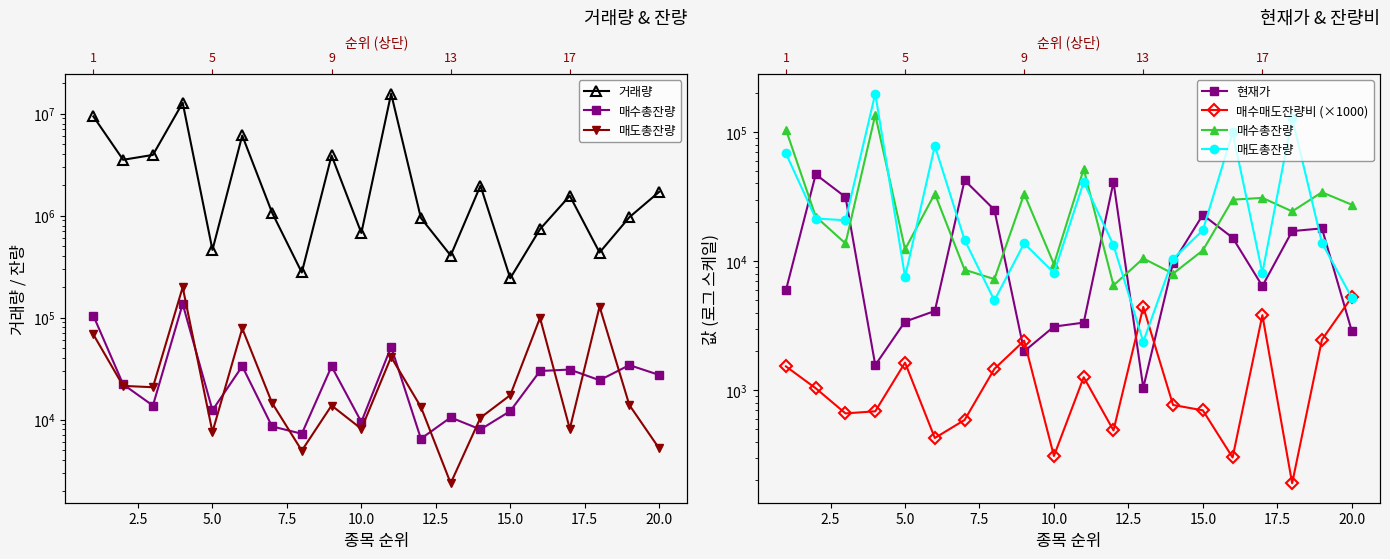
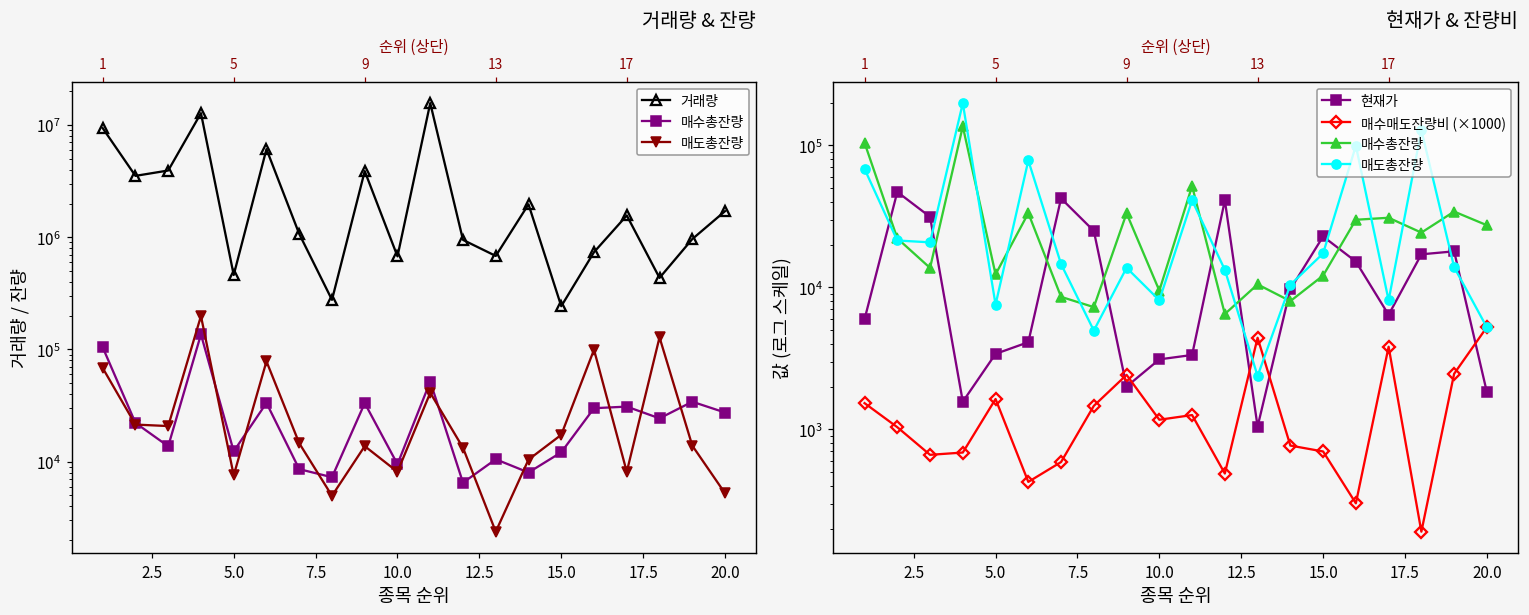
거래량 & 잔량, 거래량, 13: 410000 -> 700000
현재가 & 잔량비, 매수매도잔량비 (×1000), 10.0: 310 -> 1200
현재가 & 잔량비, 현재가, 20.0: 2900 -> 1800
